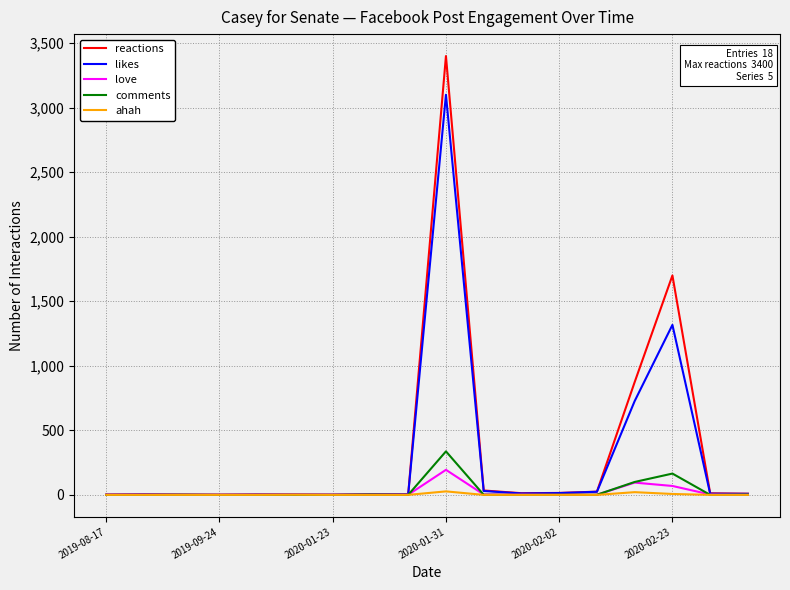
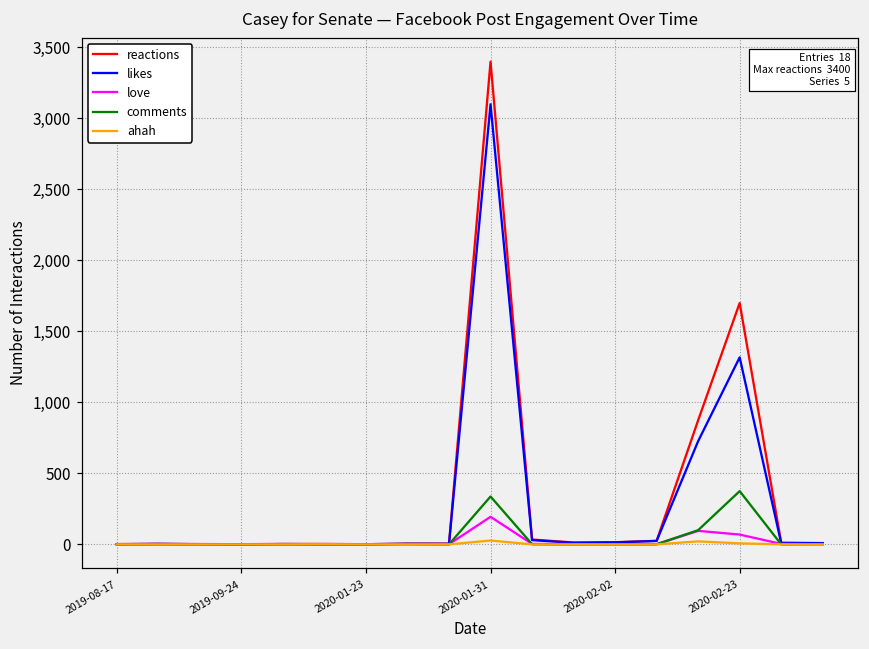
comments, 2020-02-23: 170 -> 380
